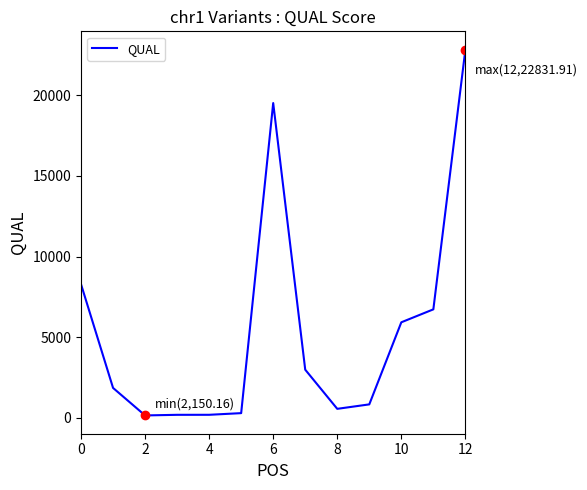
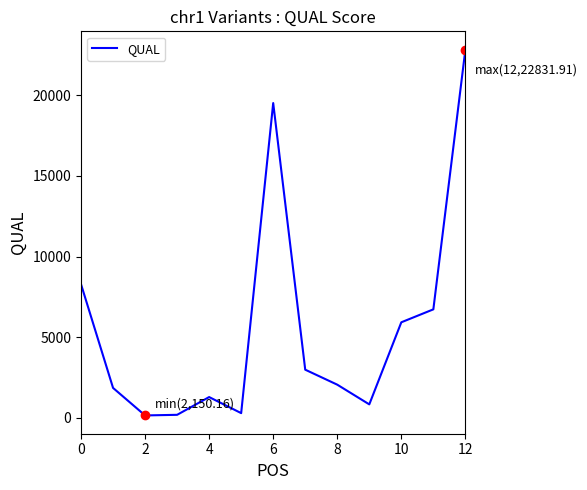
QUAL, 4: 200 -> 1300
QUAL, 8: 600 -> 2100
